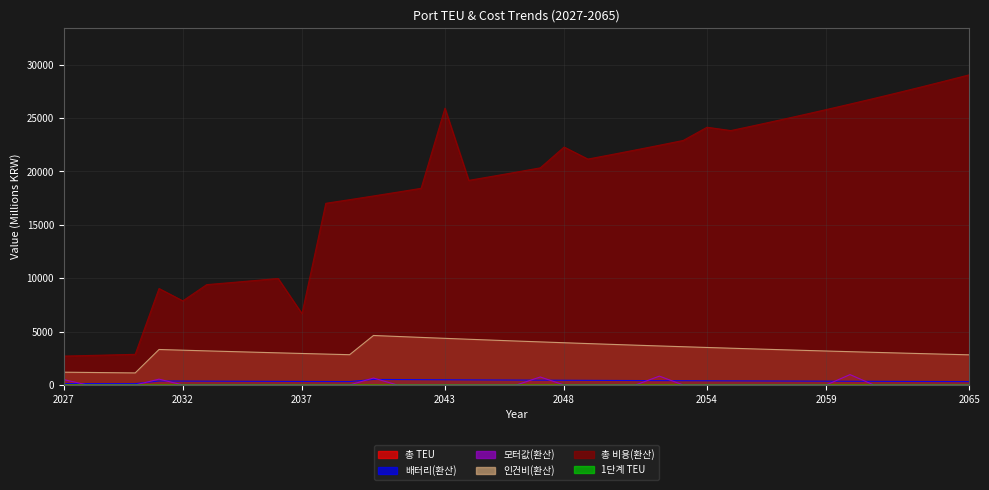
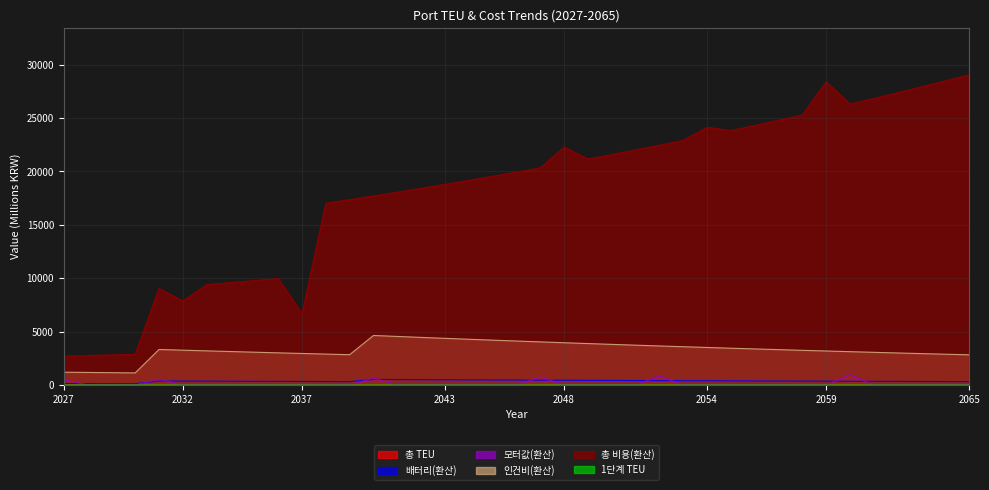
총 비용(환산), 2043: 25900 -> 18800
총 비용(환산), 2059: 25800 -> 28400
